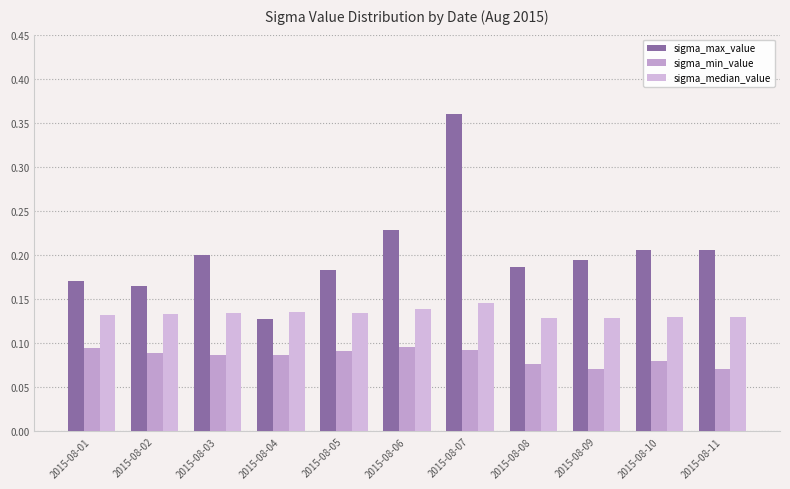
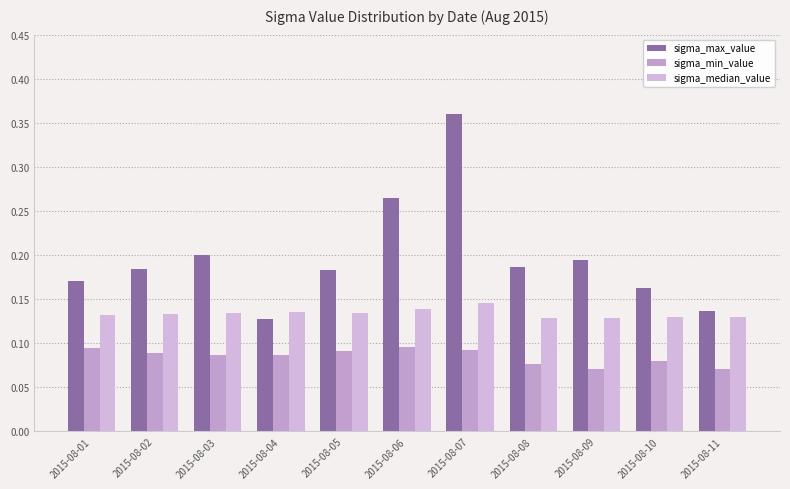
sigma_max_value, 2015-08-02: 0.16 -> 0.18
sigma_max_value, 2015-08-06: 0.23 -> 0.26
sigma_max_value, 2015-08-10: 0.21 -> 0.16
sigma_max_value, 2015-08-11: 0.21 -> 0.14
